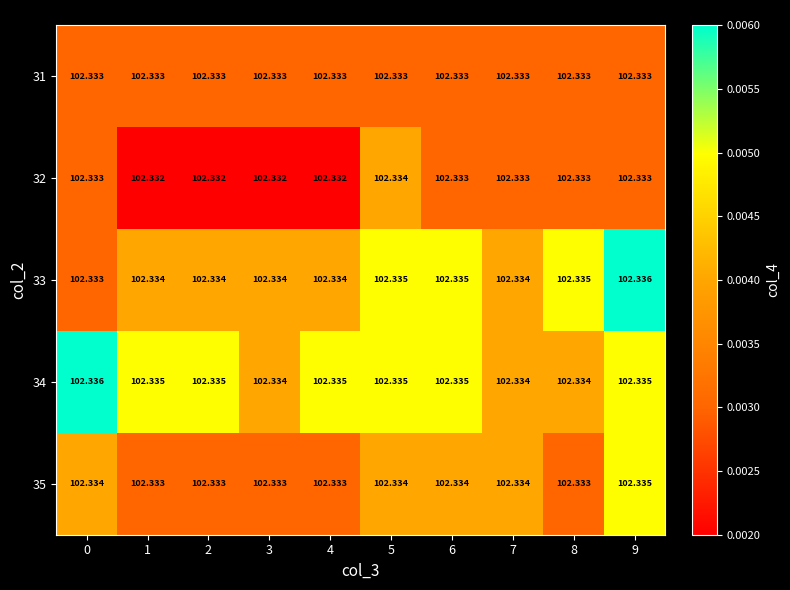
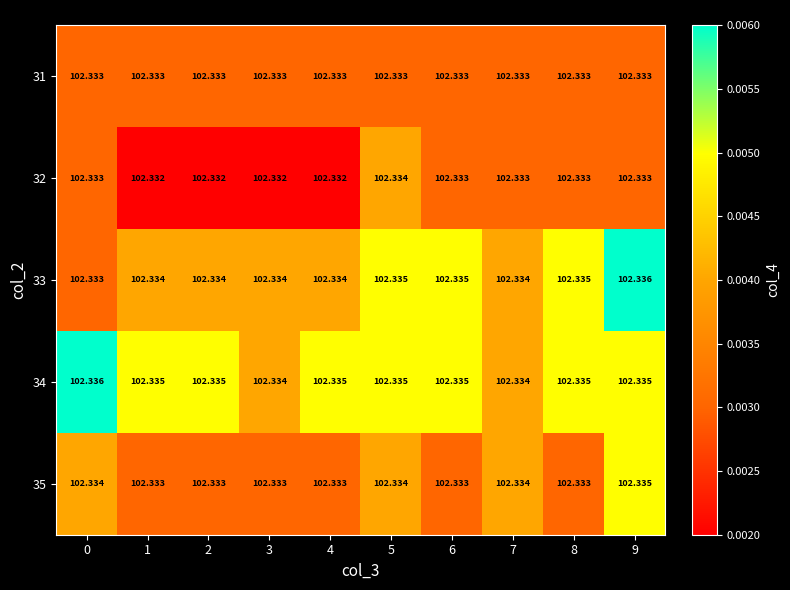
34, 8: 102.334 -> 102.335
35, 6: 102.334 -> 102.333
